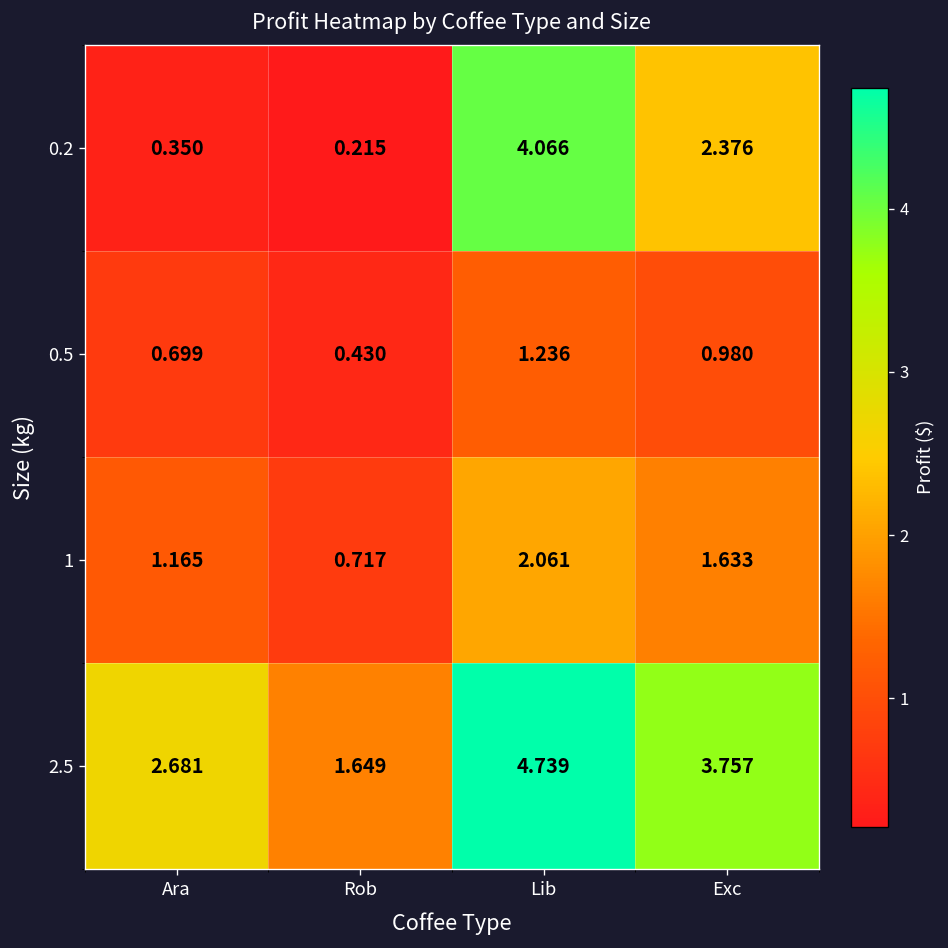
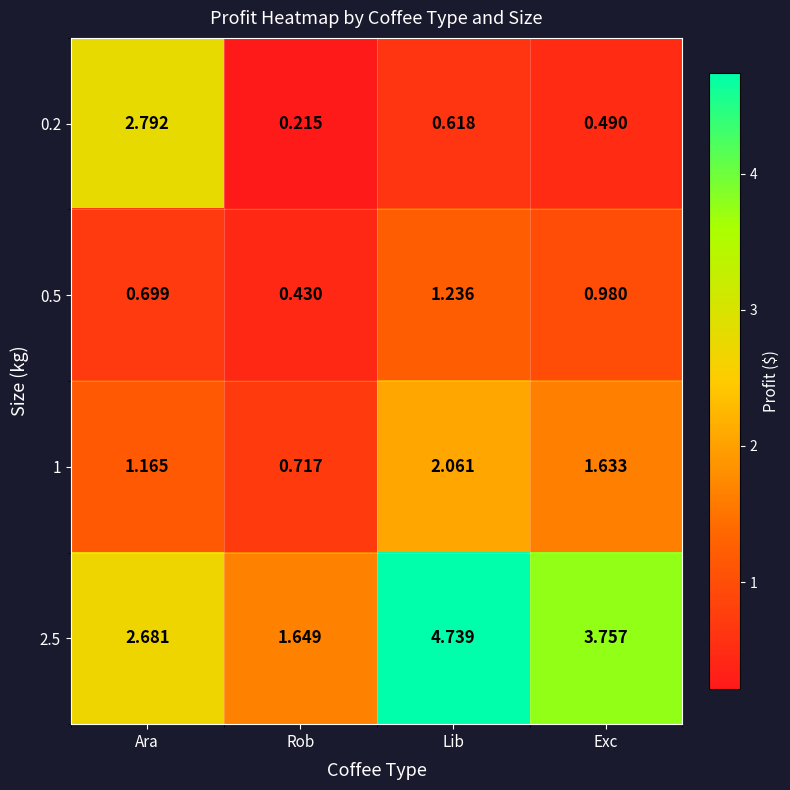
0.2, Ara: 0.350 -> 2.792
0.2, Lib: 4.066 -> 0.618
0.2, Exc: 2.376 -> 0.490
